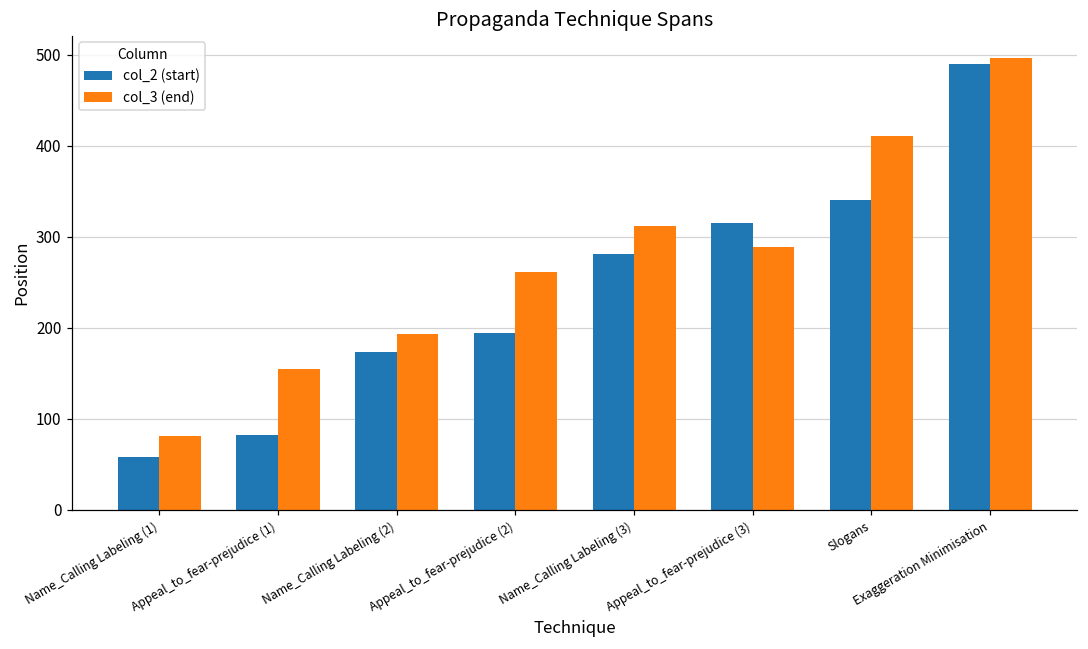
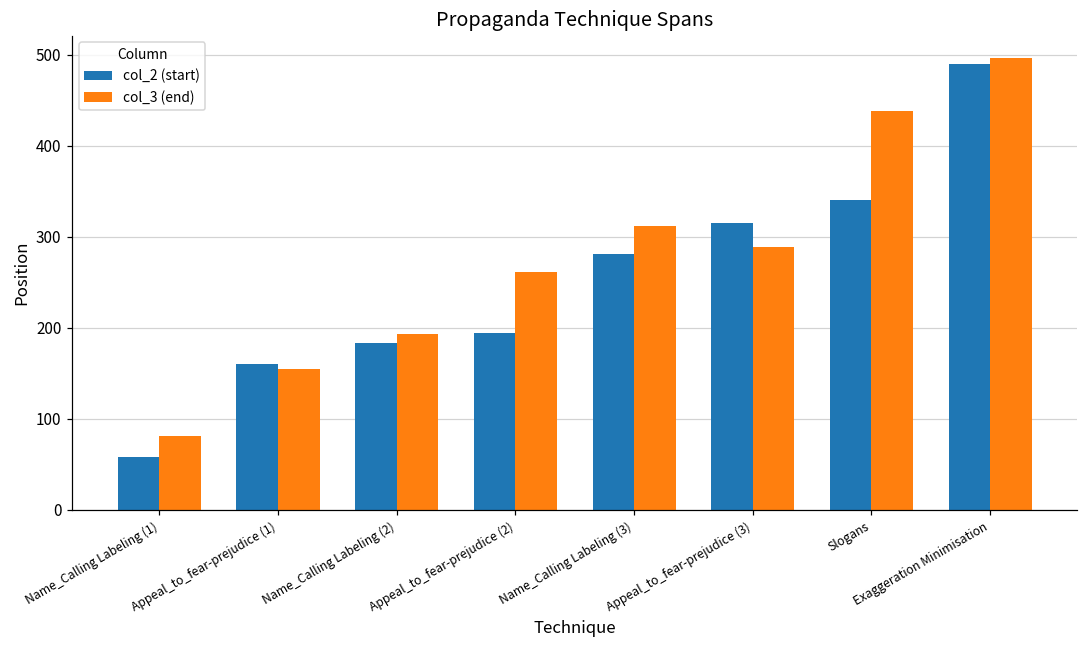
col_2 (start), Appeal_to_fear-prejudice (1): 80 -> 160
col_2 (start), Name_Calling Labeling (2): 170 -> 180
col_3 (end), Slogans: 410 -> 440
